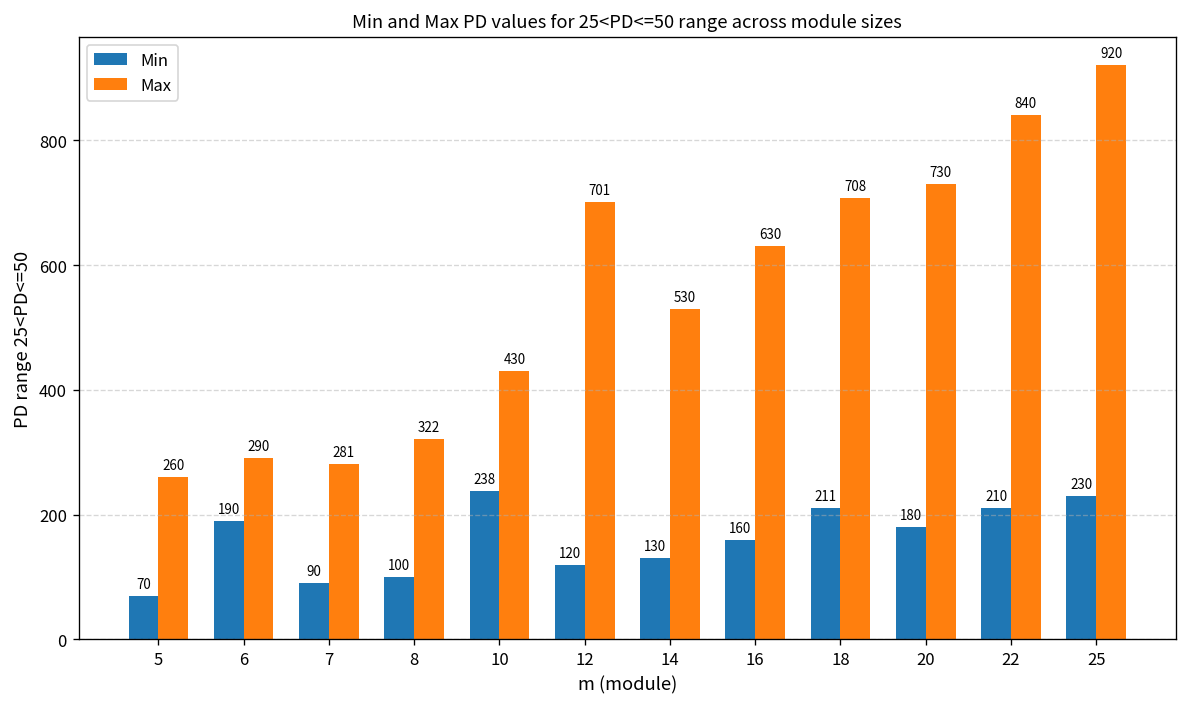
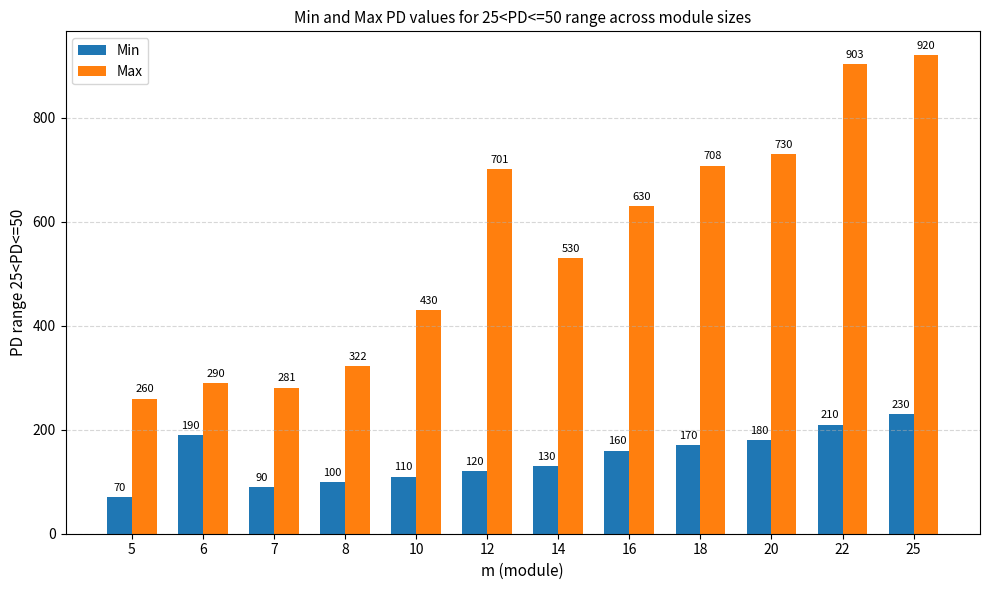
Min, 10: 238 -> 110
Min, 18: 211 -> 170
Max, 22: 840 -> 903
